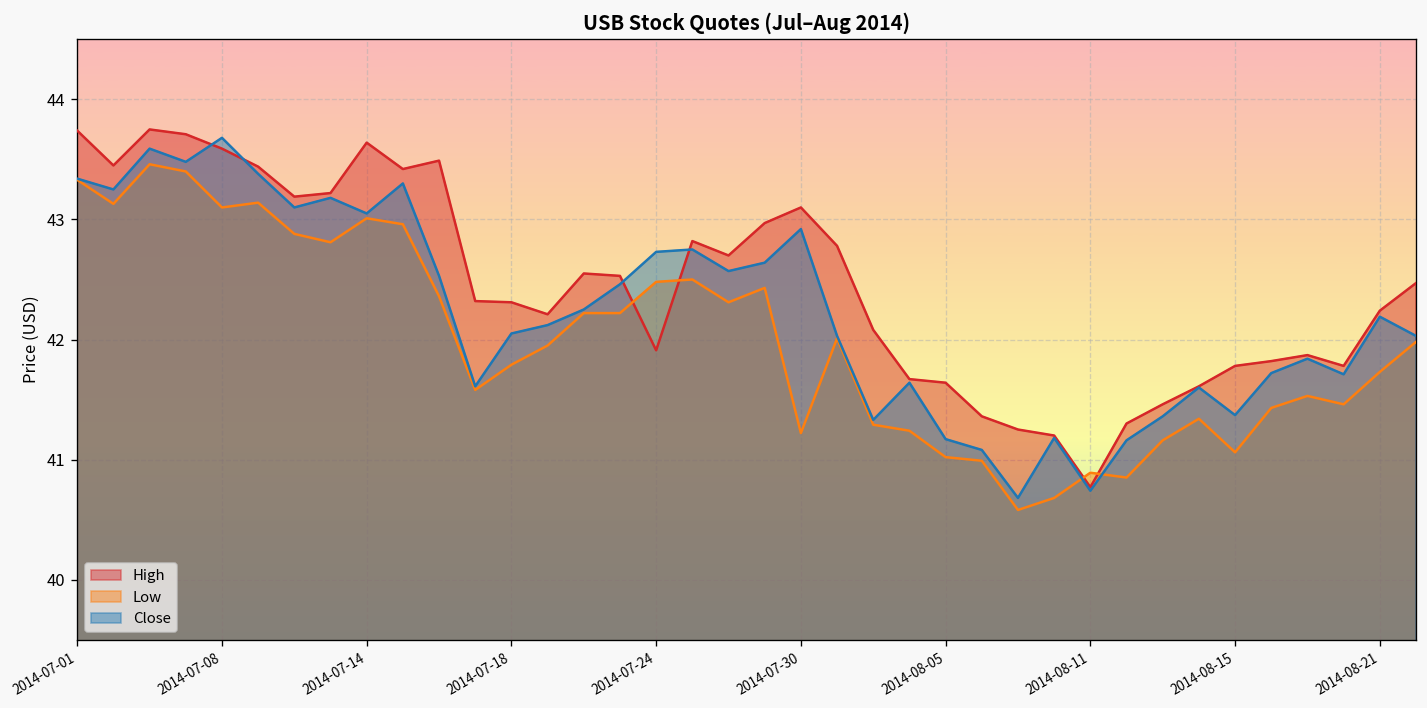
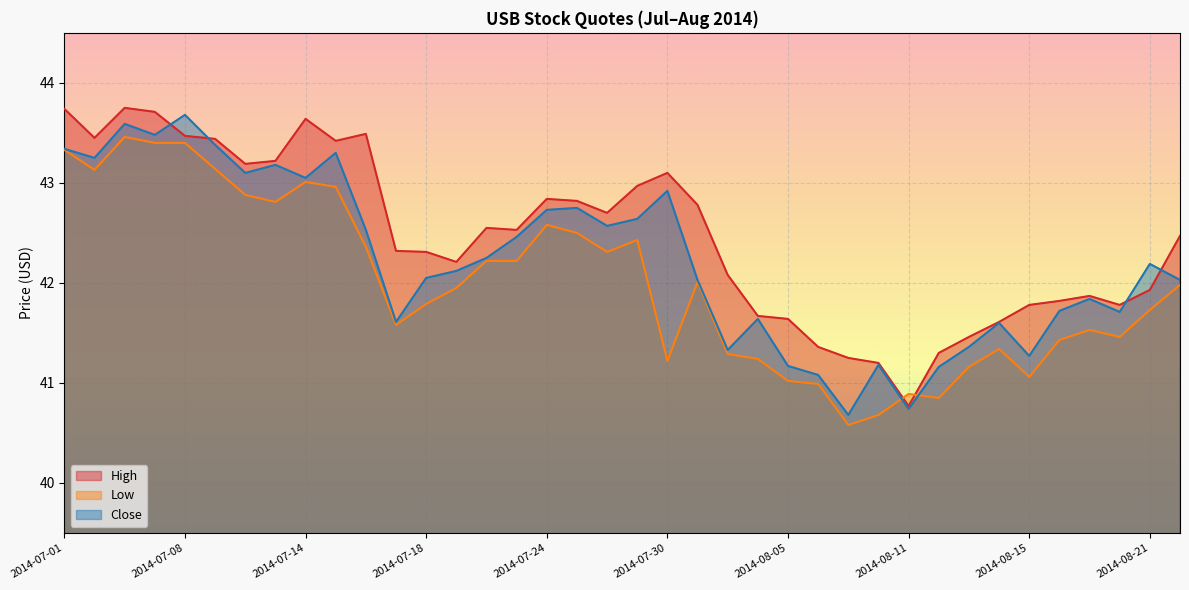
High, 2014-07-08: 43.59 -> 43.47
Low, 2014-07-08: 43.1 -> 43.4
High, 2014-07-24: 41.91 -> 42.84
Low, 2014-07-24: 42.48 -> 42.58
Close, 2014-08-15: 41.37 -> 41.27
High, 2014-08-21: 42.24 -> 41.93
